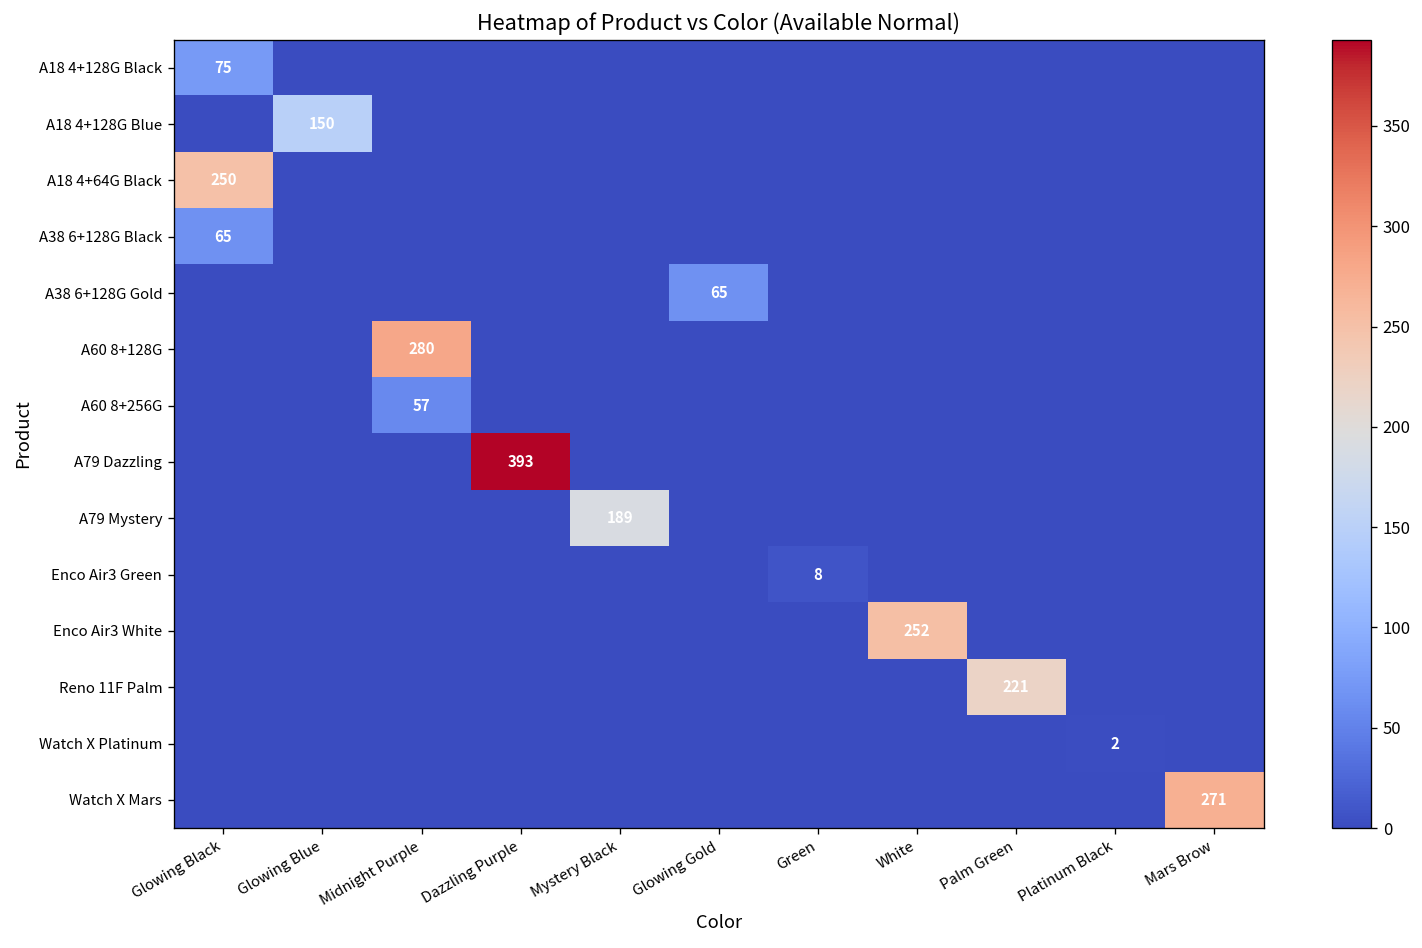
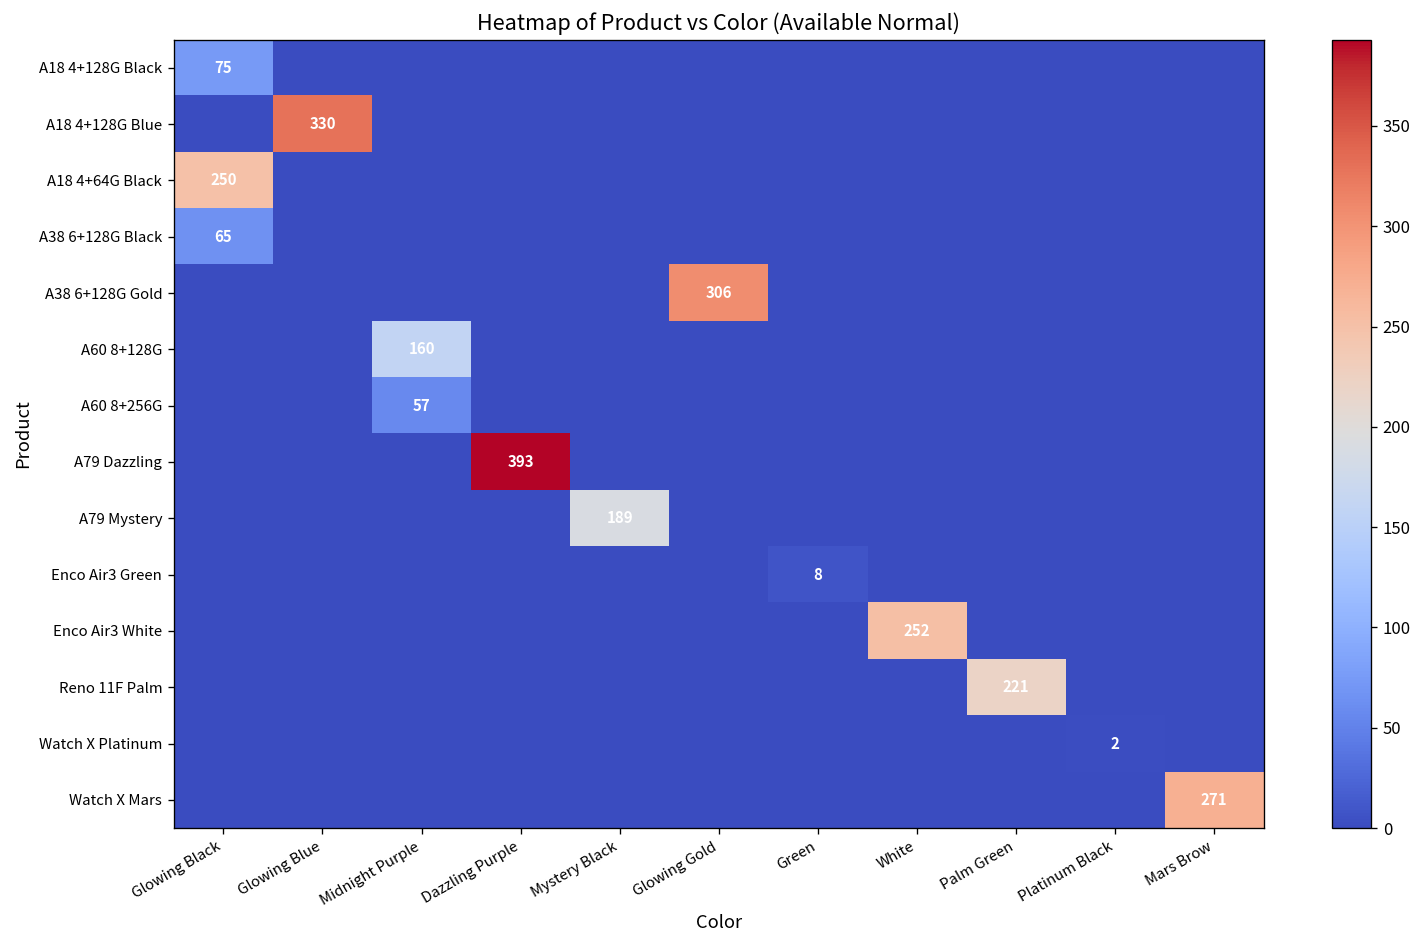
A18 4+128G Blue, Glowing Blue: 150 -> 330
A38 6+128G Gold, Glowing Gold: 65 -> 306
A60 8+128G, Midnight Purple: 280 -> 160
